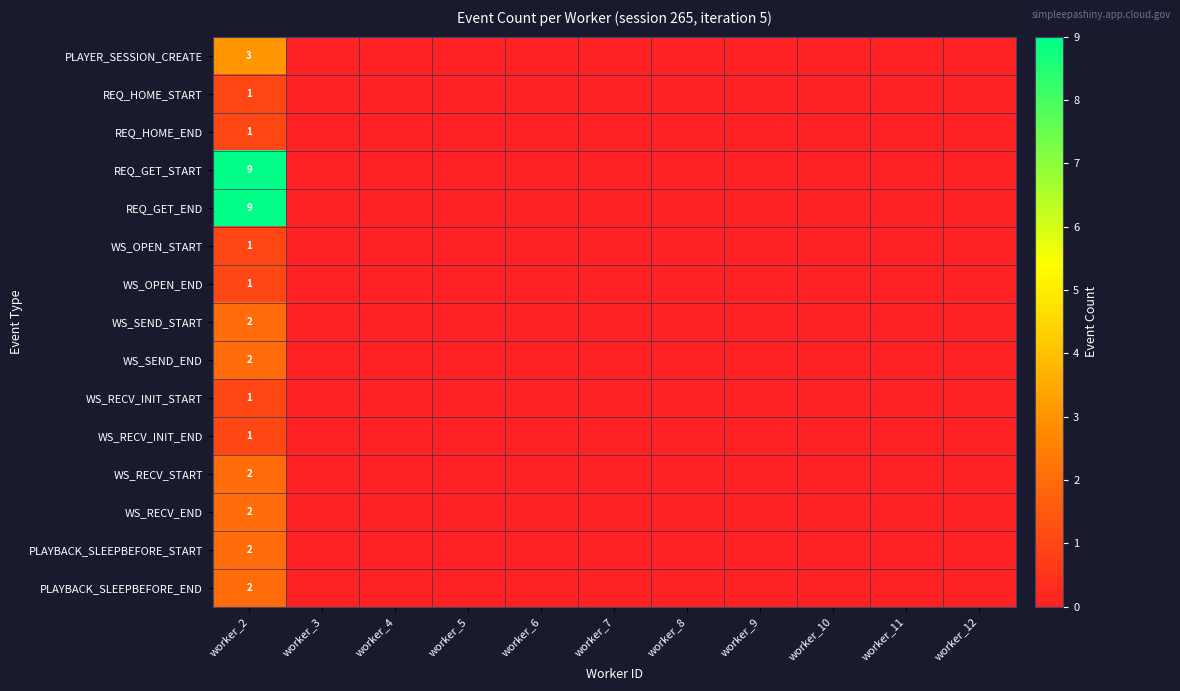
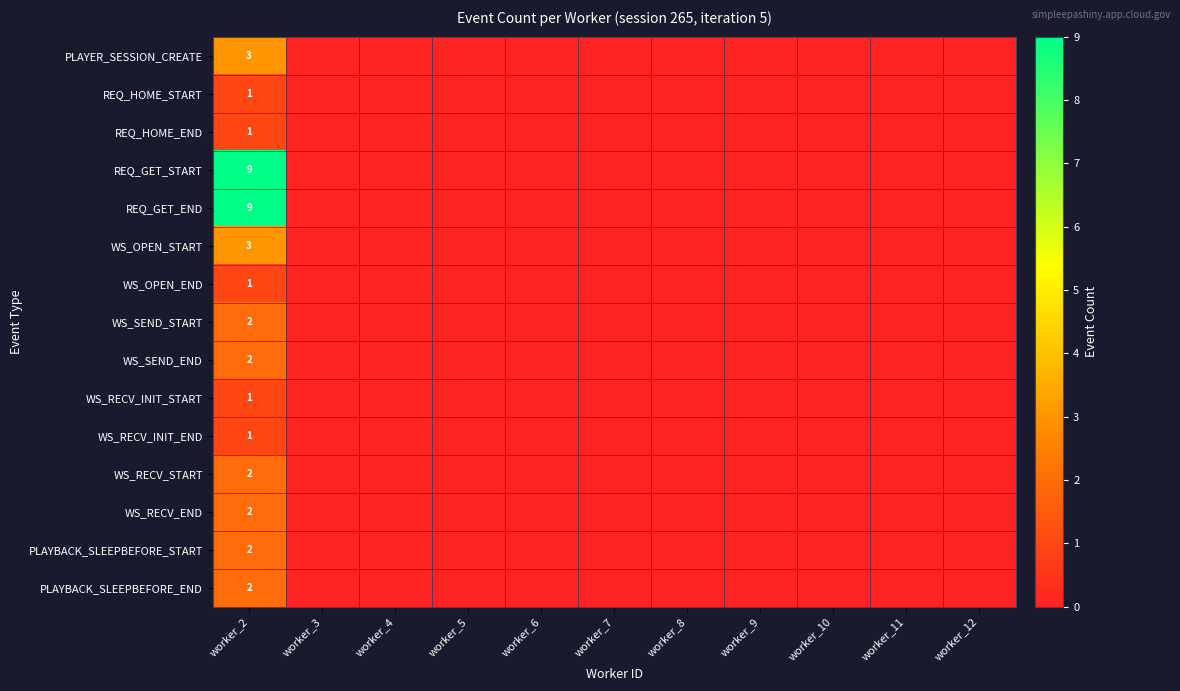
WS_OPEN_START, worker_2: 1 -> 3
